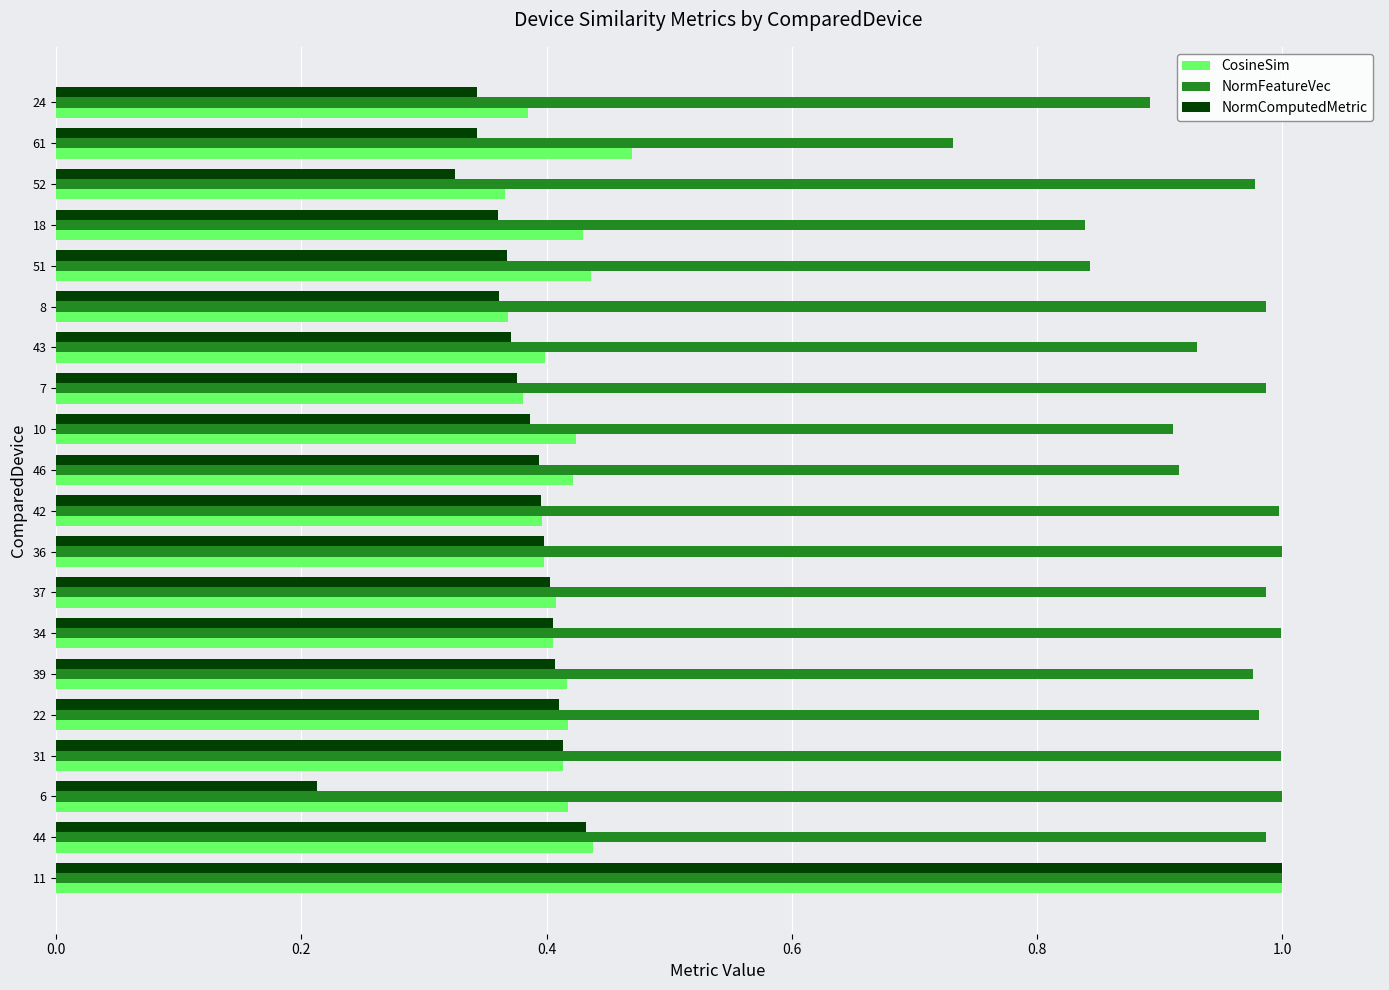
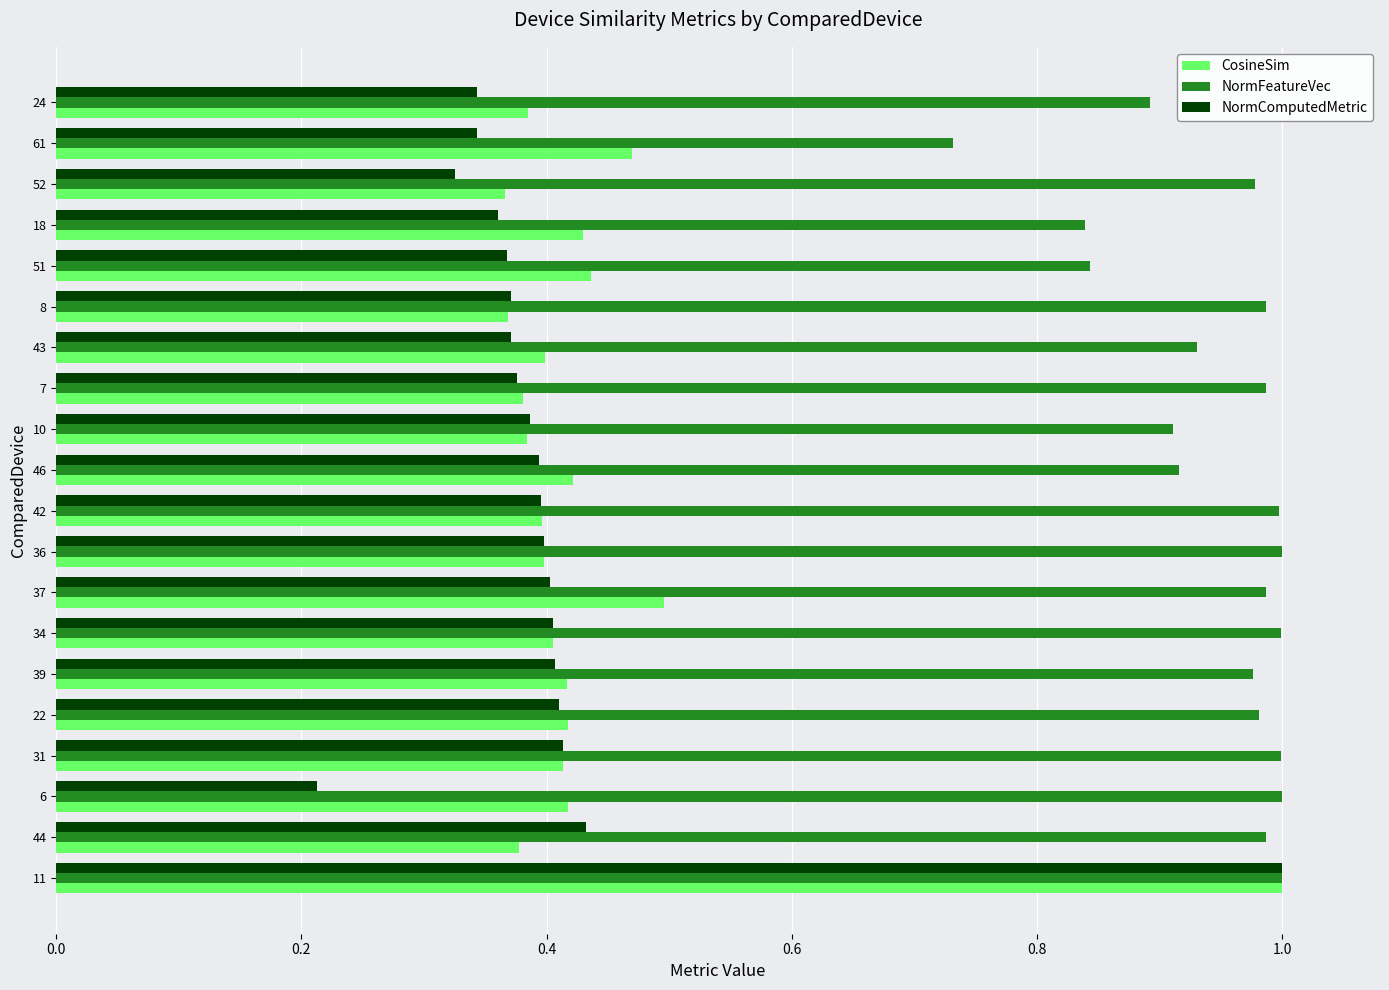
NormComputedMetric, 8: 0.361 -> 0.371
CosineSim, 10: 0.424 -> 0.384
CosineSim, 37: 0.408 -> 0.496
CosineSim, 44: 0.438 -> 0.377
